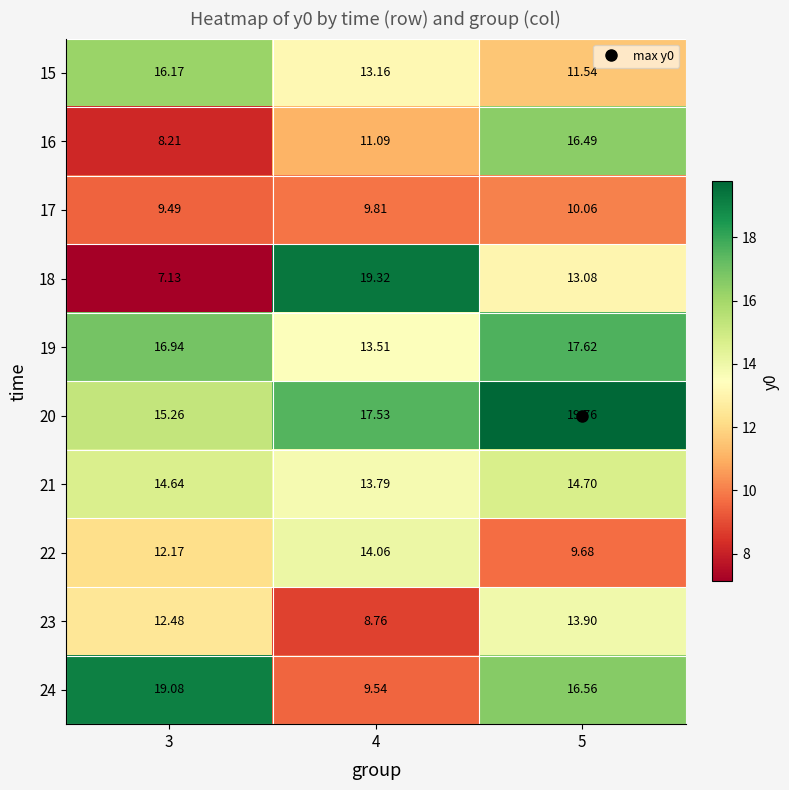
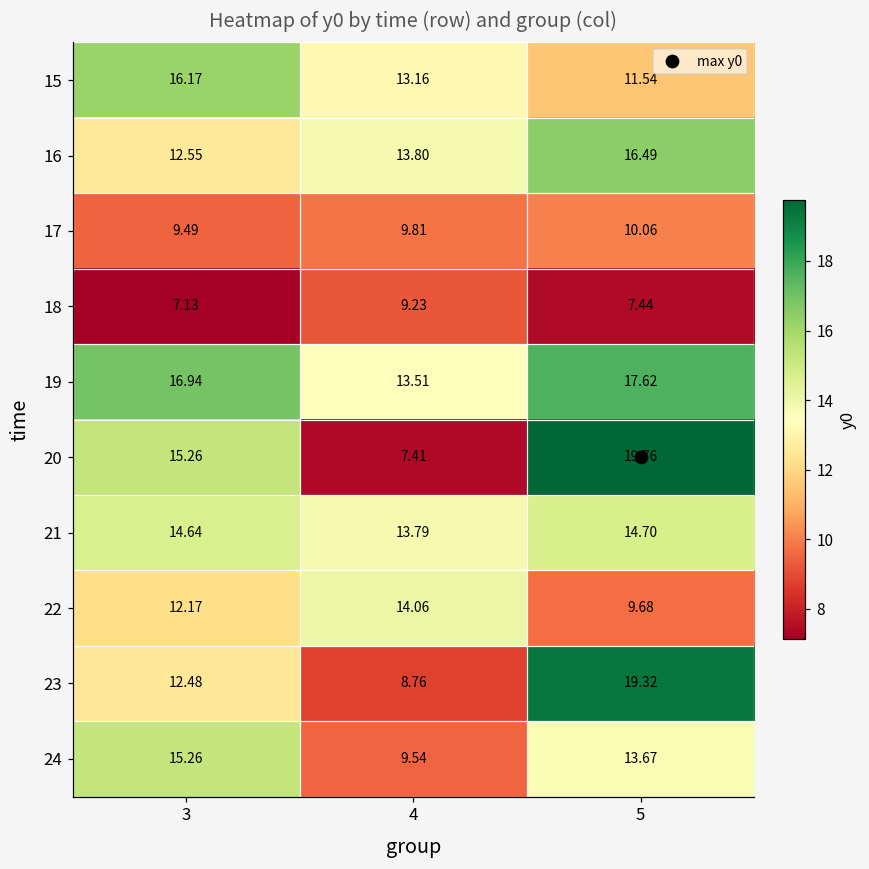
16, 3: 8.21 -> 12.55
16, 4: 11.09 -> 13.80
18, 4: 19.32 -> 9.23
18, 5: 13.08 -> 7.44
20, 4: 17.53 -> 7.41
23, 5: 13.90 -> 19.32
24, 3: 19.08 -> 15.26
24, 5: 16.56 -> 13.67
